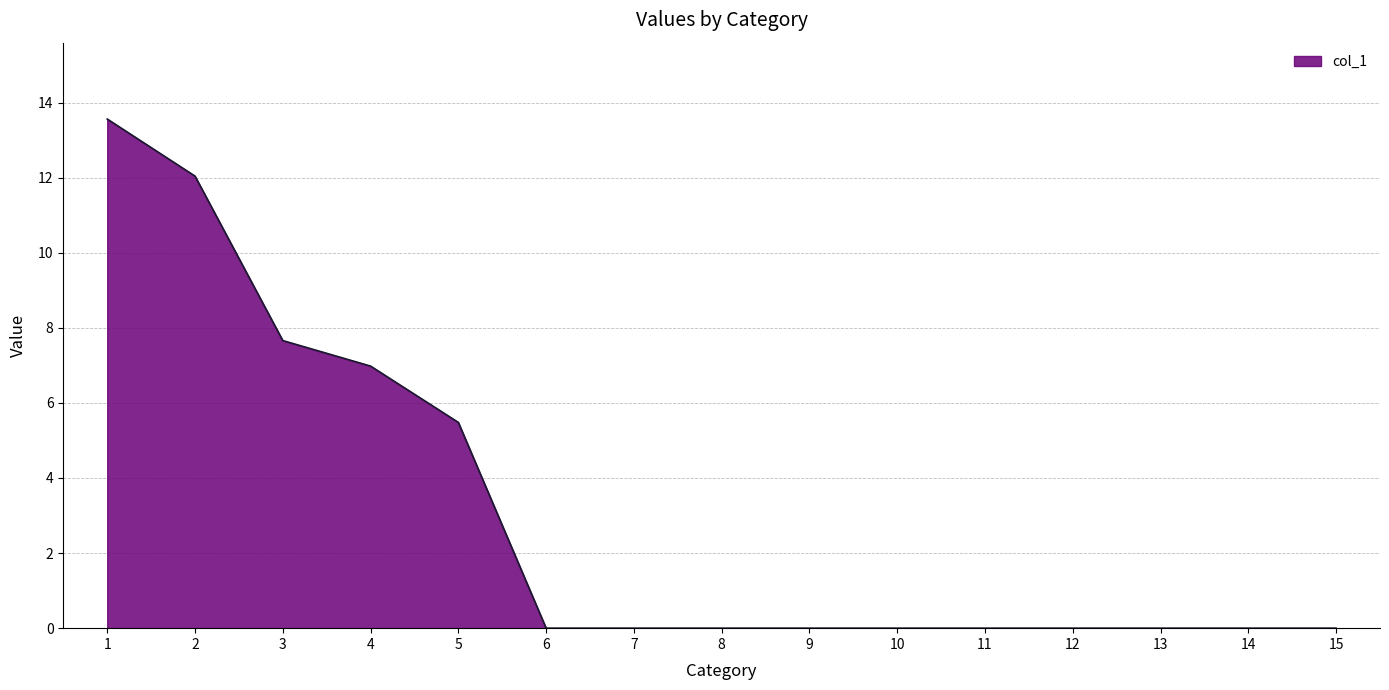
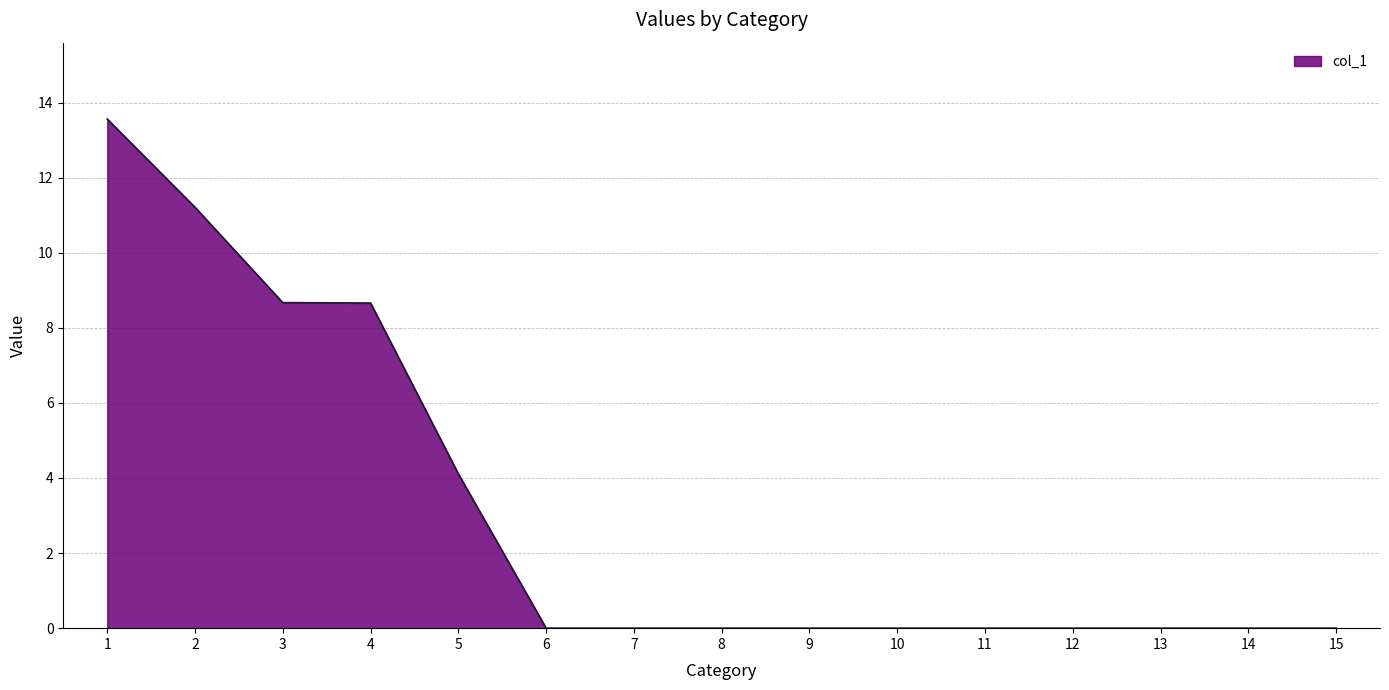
2: 12.0 -> 11.2
3: 7.7 -> 8.7
4: 7.0 -> 8.7
5: 5.5 -> 4.1
